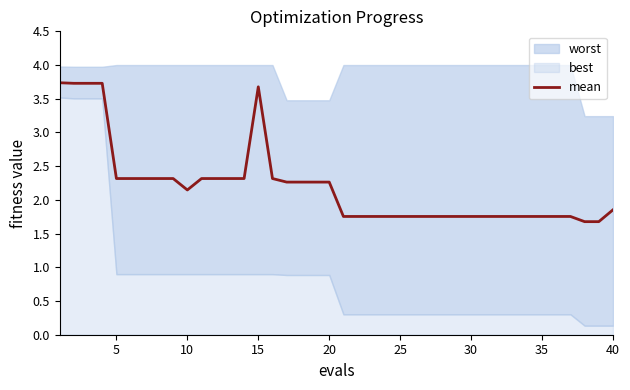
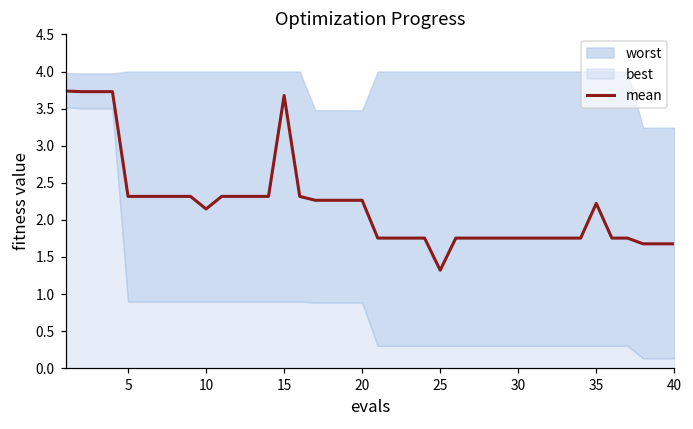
mean, 25: 1.8 -> 1.3
mean, 35: 1.8 -> 2.2
mean, 40: 1.9 -> 1.7
